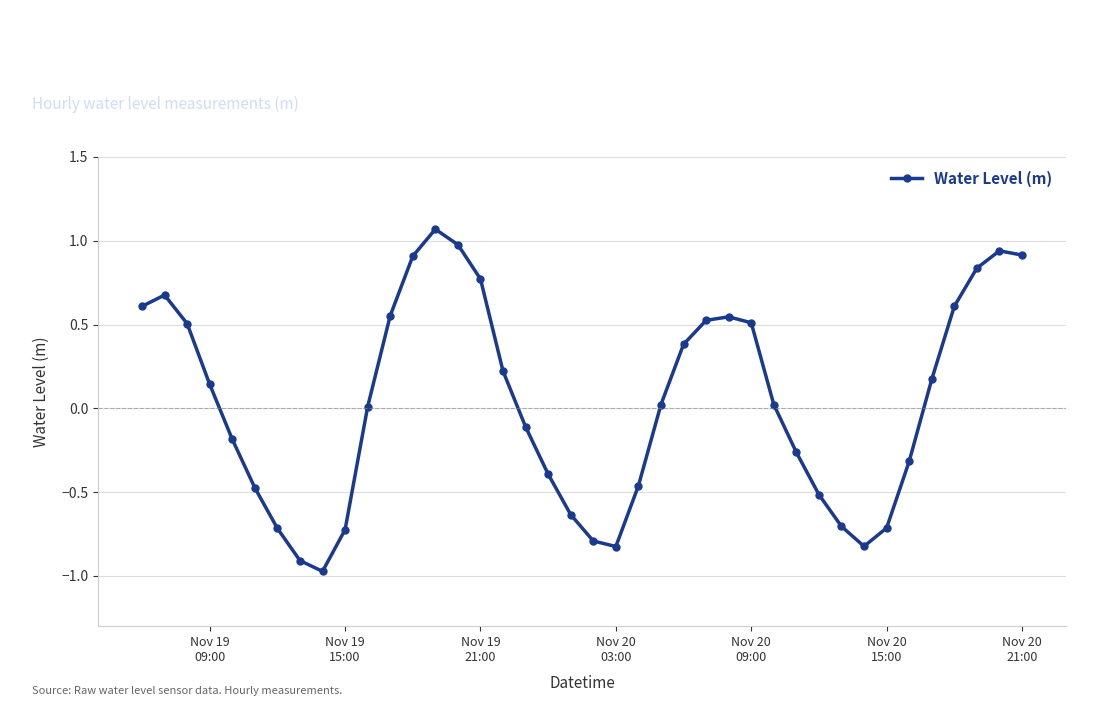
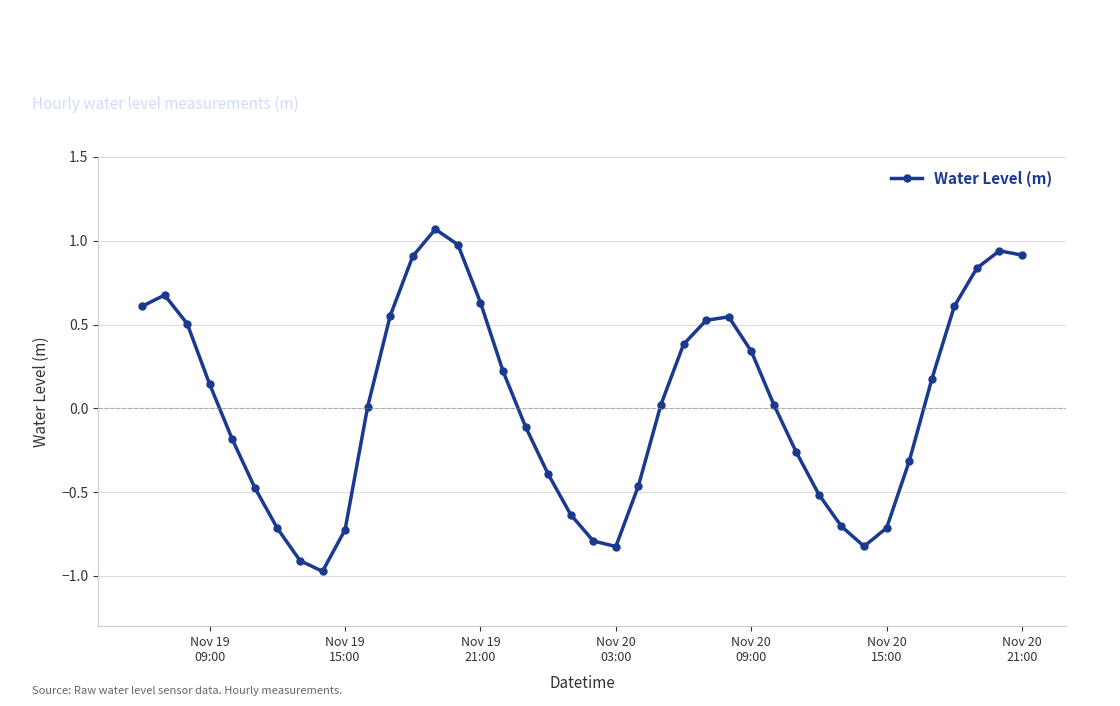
Nov 19 21:00: 0.77 -> 0.63
Nov 20 09:00: 0.51 -> 0.34
